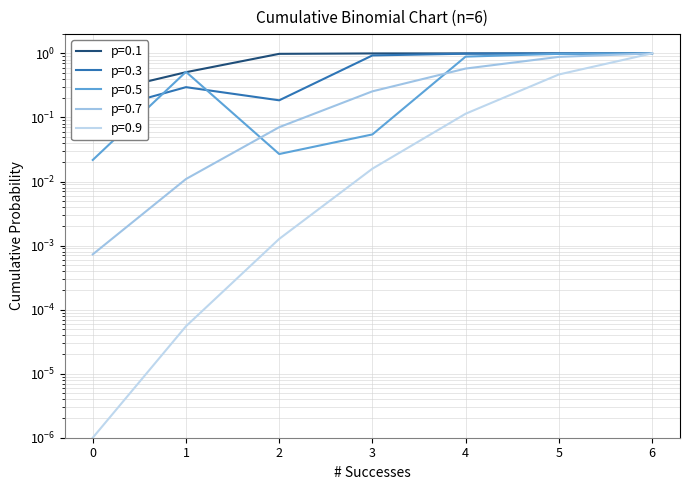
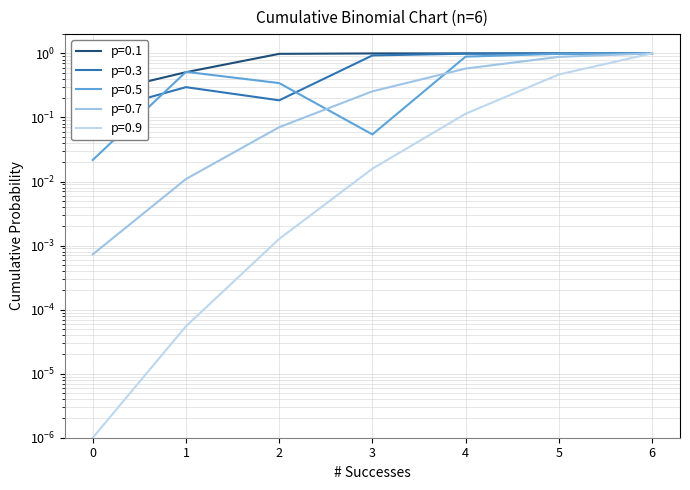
p=0.5, 2: 0.027 -> 0.3
